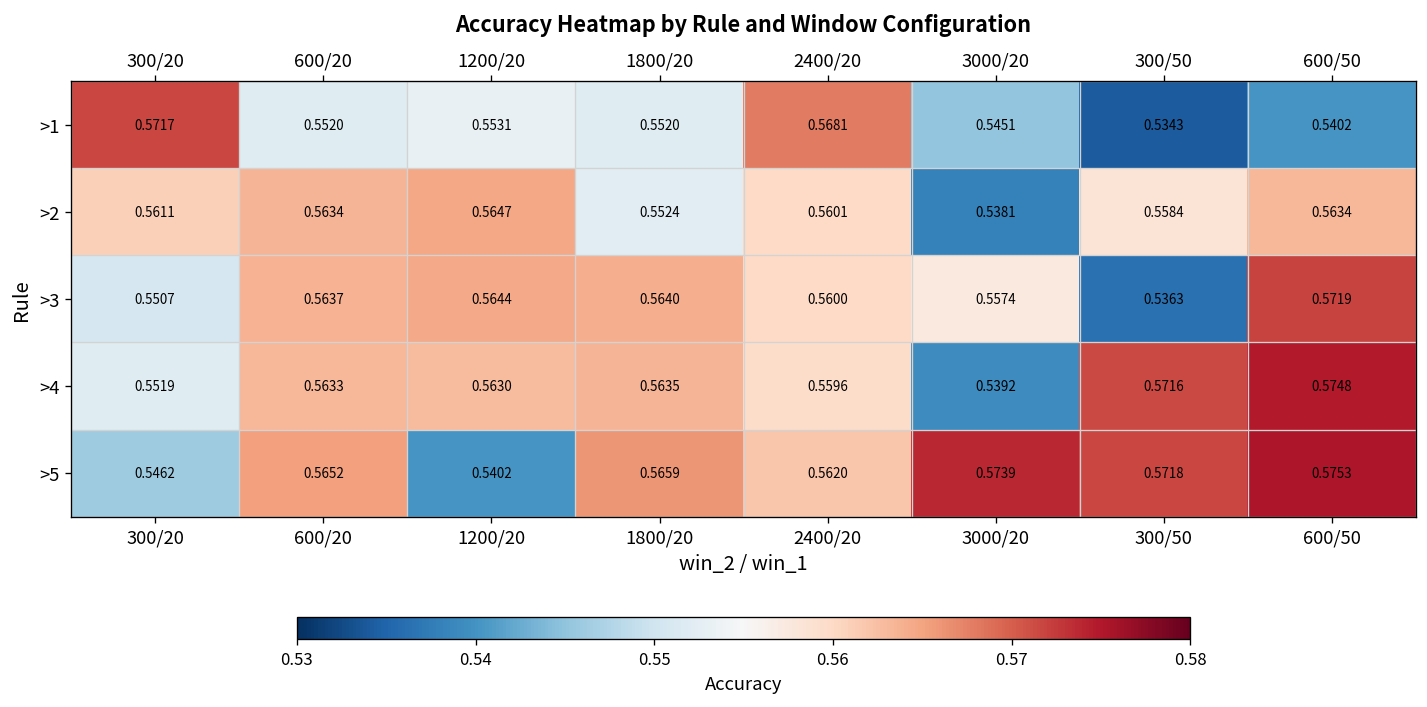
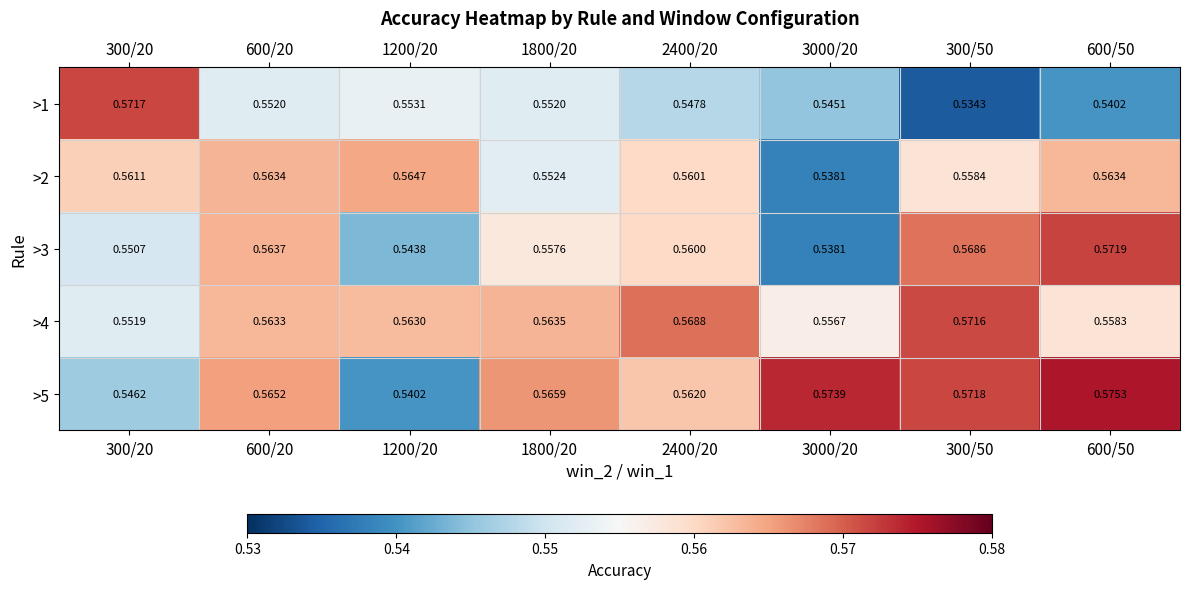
>1, 2400/20: 0.5681 -> 0.5478
>3, 1200/20: 0.5644 -> 0.5438
>3, 1800/20: 0.5640 -> 0.5576
>3, 3000/20: 0.5574 -> 0.5381
>3, 300/50: 0.5363 -> 0.5686
>4, 2400/20: 0.5596 -> 0.5688
>4, 3000/20: 0.5392 -> 0.5567
>4, 600/50: 0.5748 -> 0.5583
